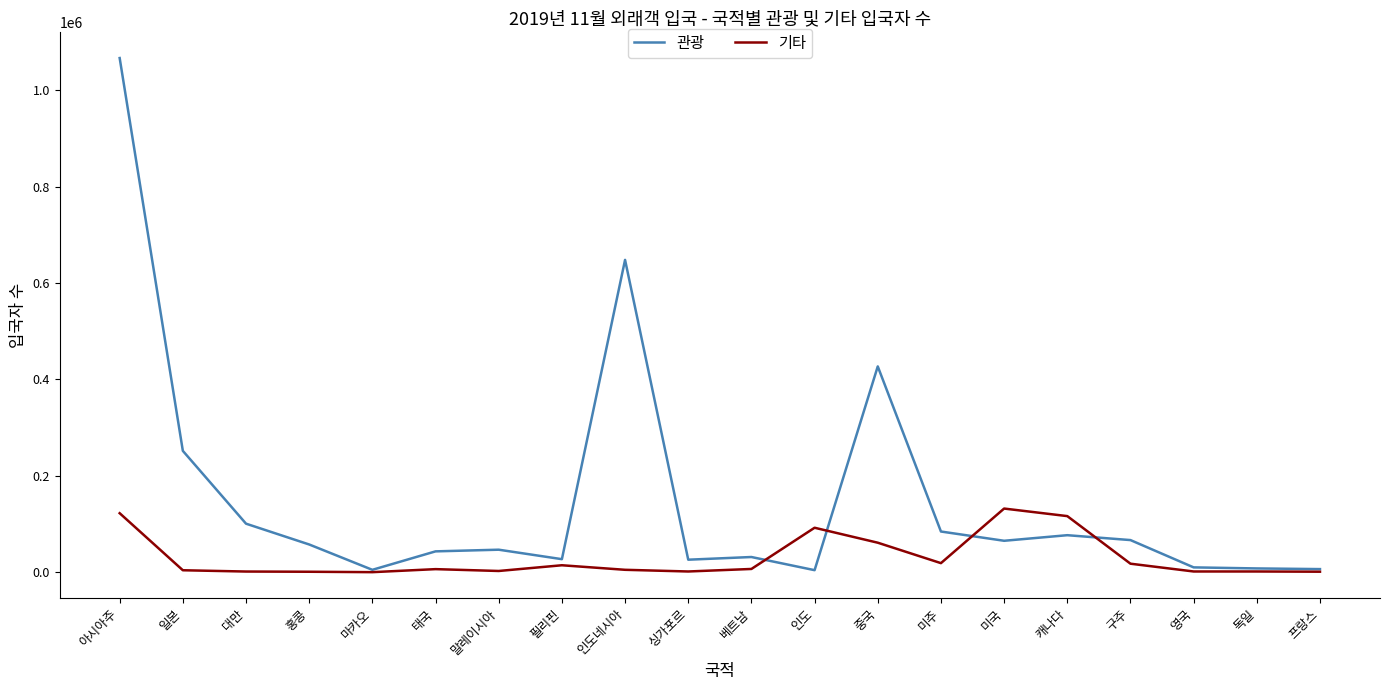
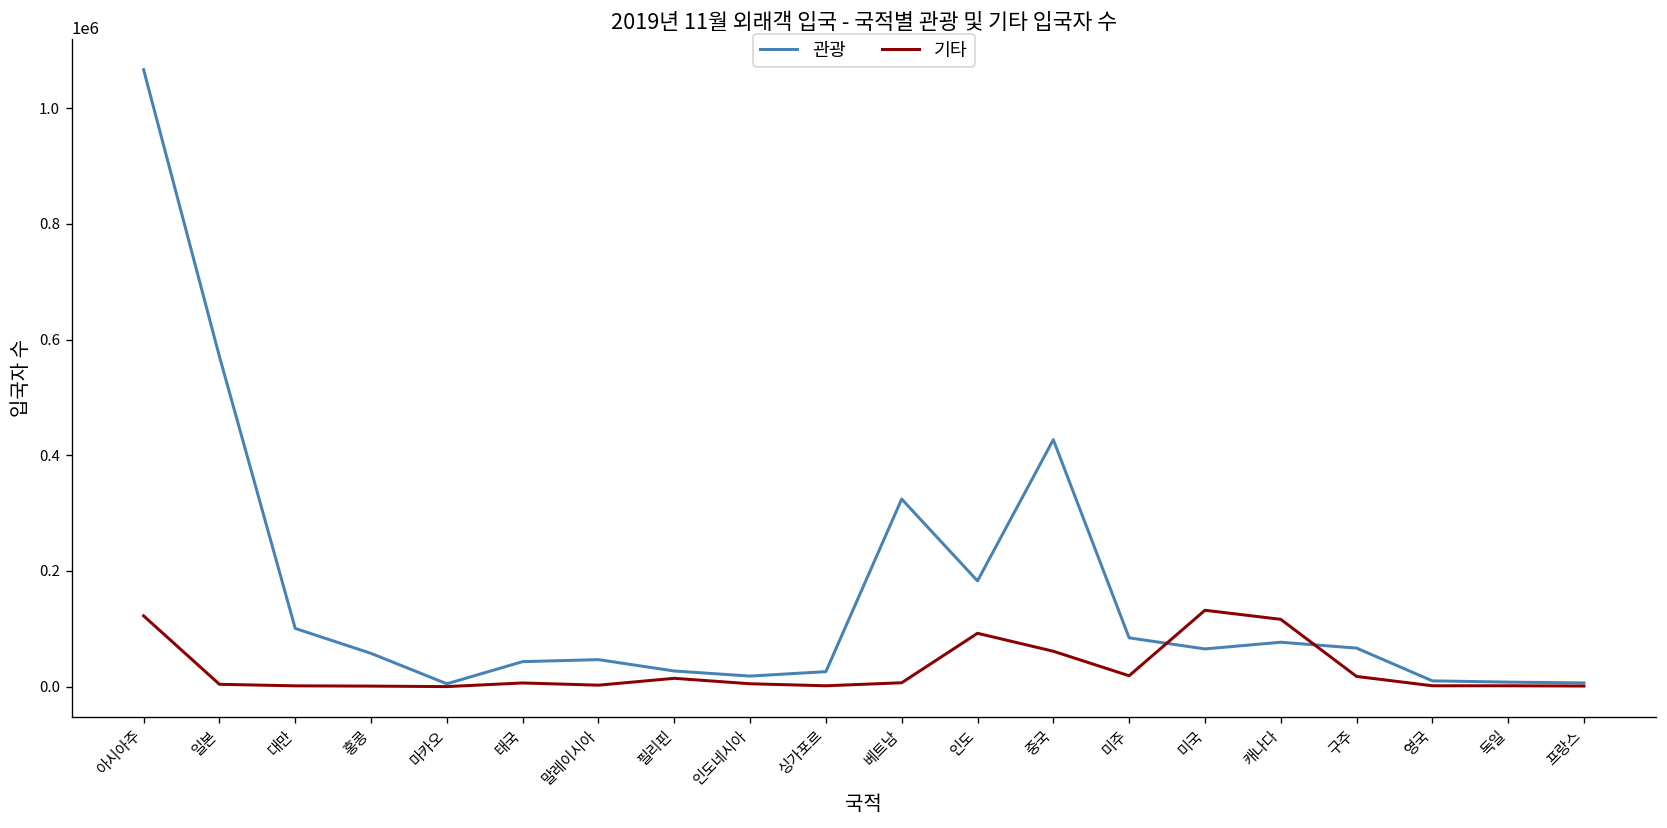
관광, 일본: 250000 -> 570000
관광, 인도네시아: 650000 -> 20000
관광, 베트남: 30000 -> 320000
관광, 인도: 0 -> 180000
